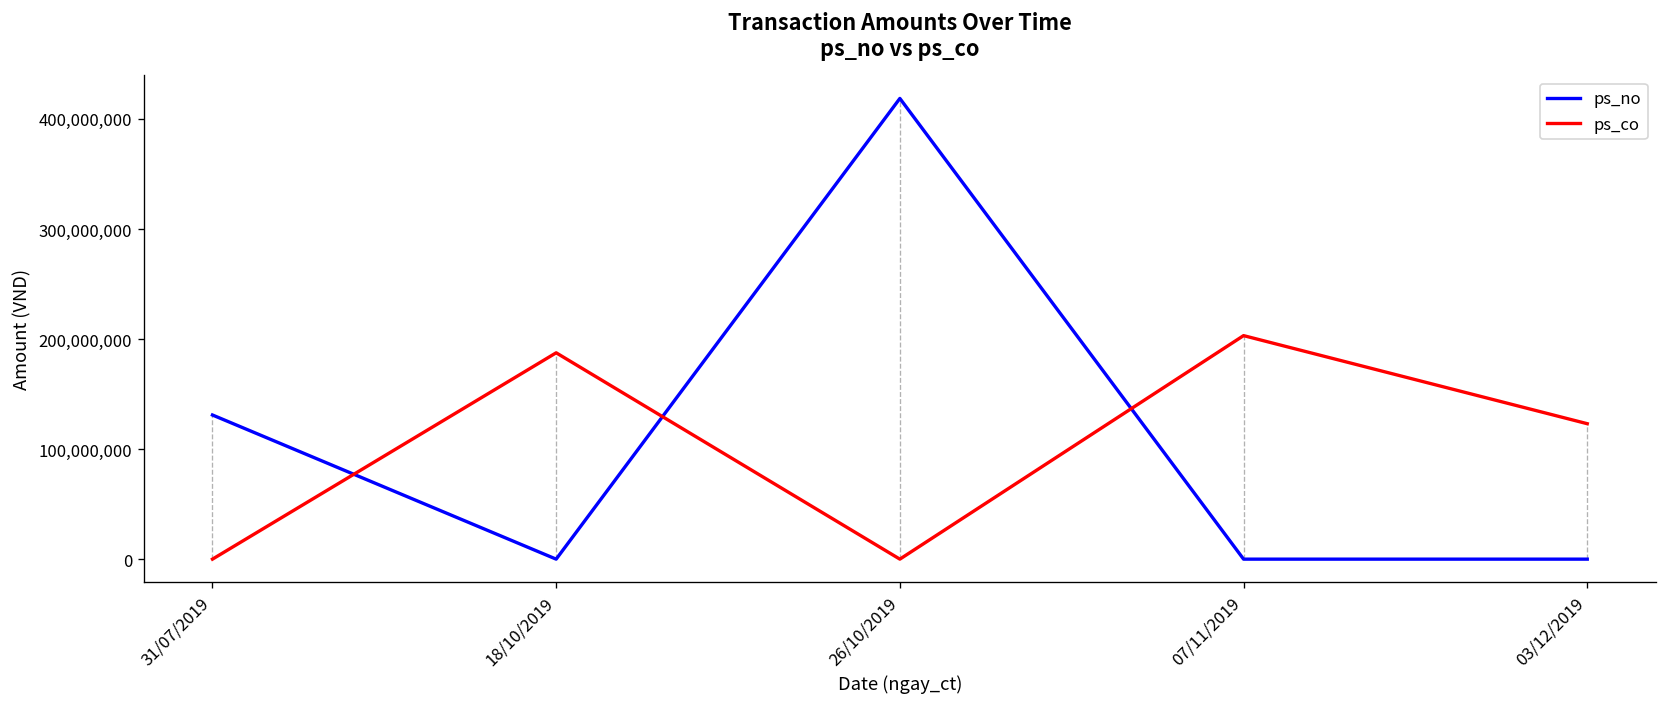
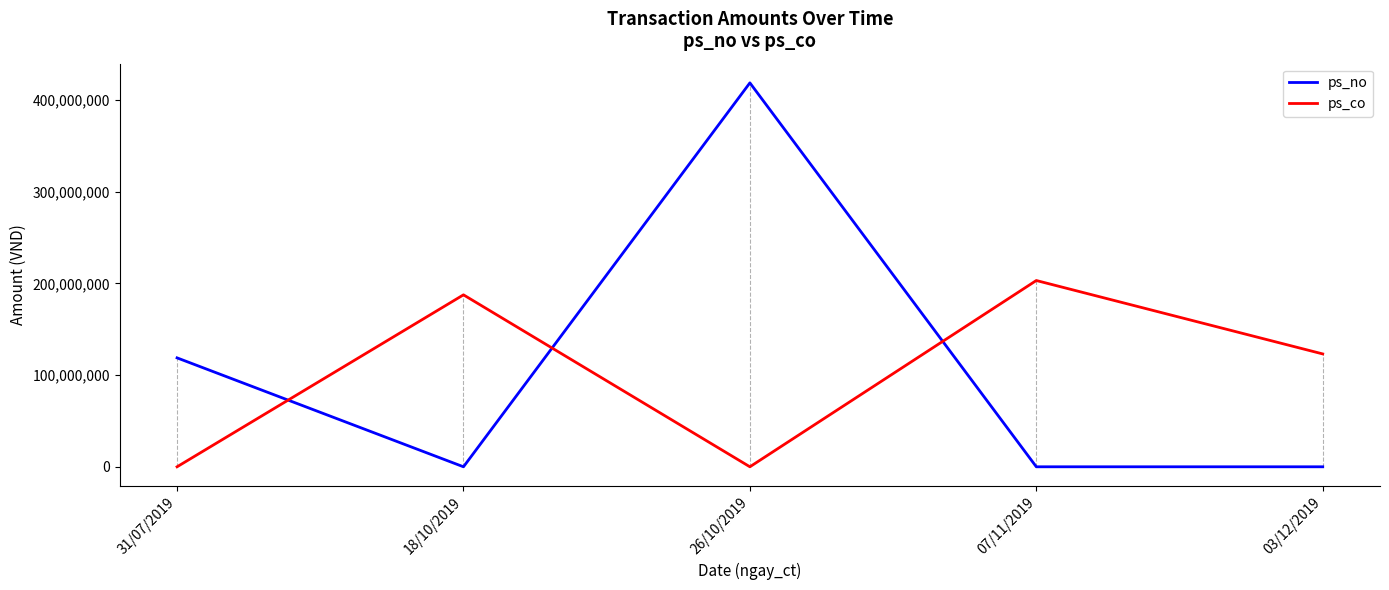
ps_no, 31/07/2019: 130,000,000 -> 120,000,000
